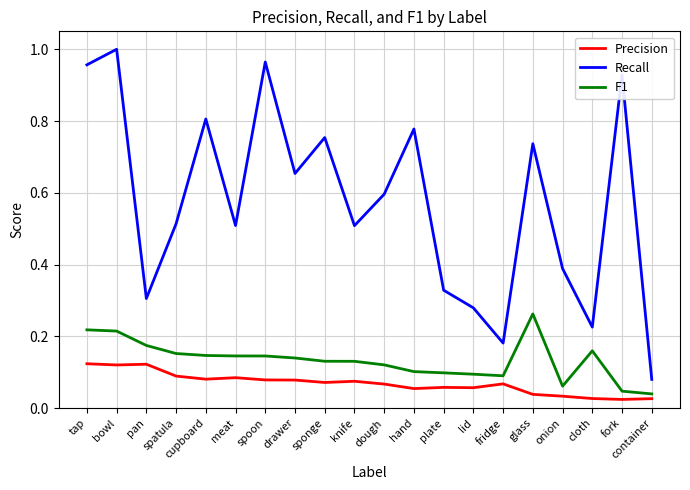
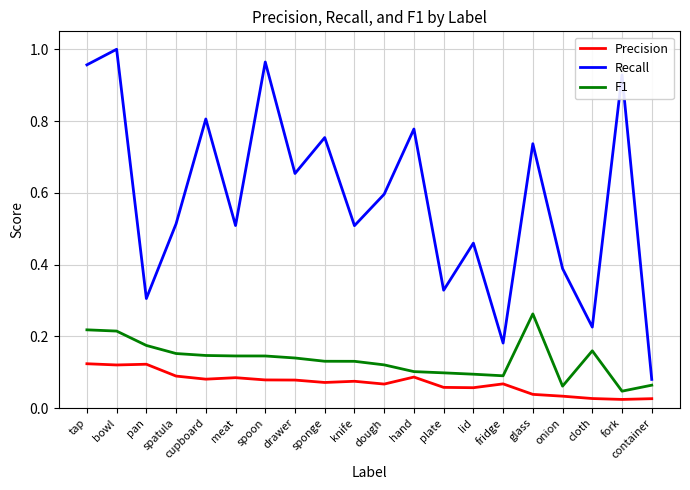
Precision, hand: 0.05 -> 0.09
Recall, lid: 0.28 -> 0.46
F1, container: 0.04 -> 0.06
